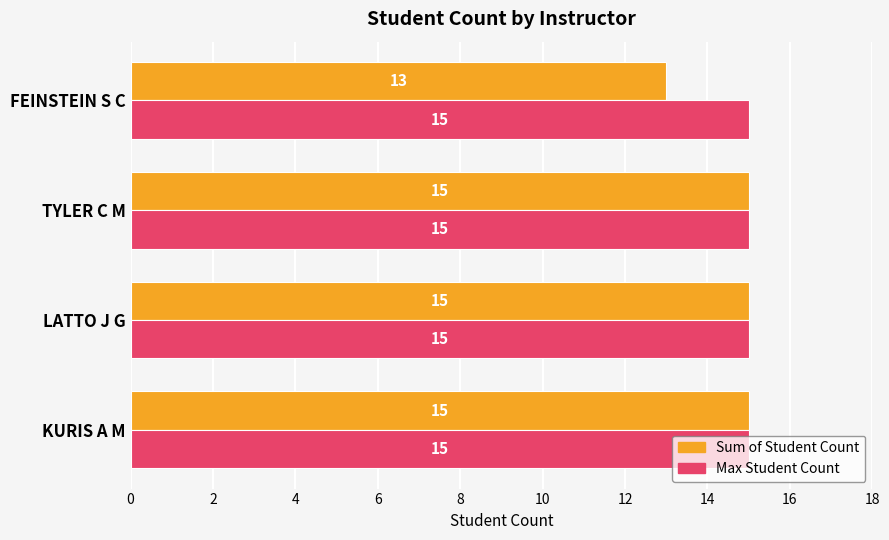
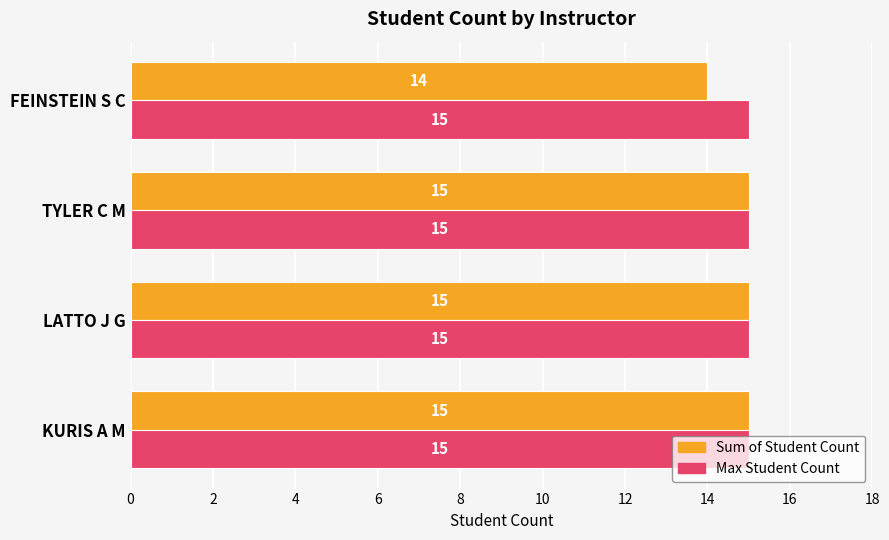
Sum of Student Count, FEINSTEIN S C: 13 -> 14
